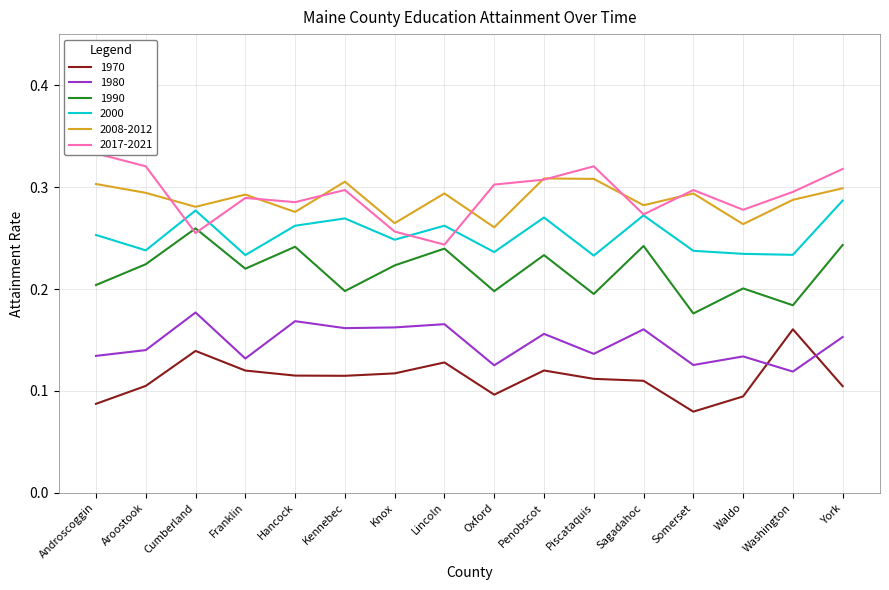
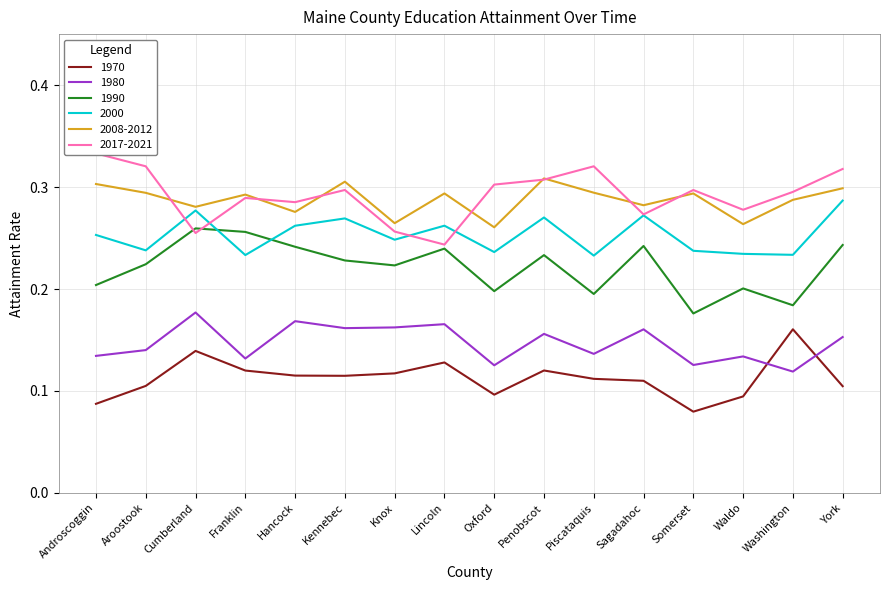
1990, Franklin: 0.220 -> 0.256
1990, Kennebec: 0.198 -> 0.228
2008-2012, Piscataquis: 0.308 -> 0.294
